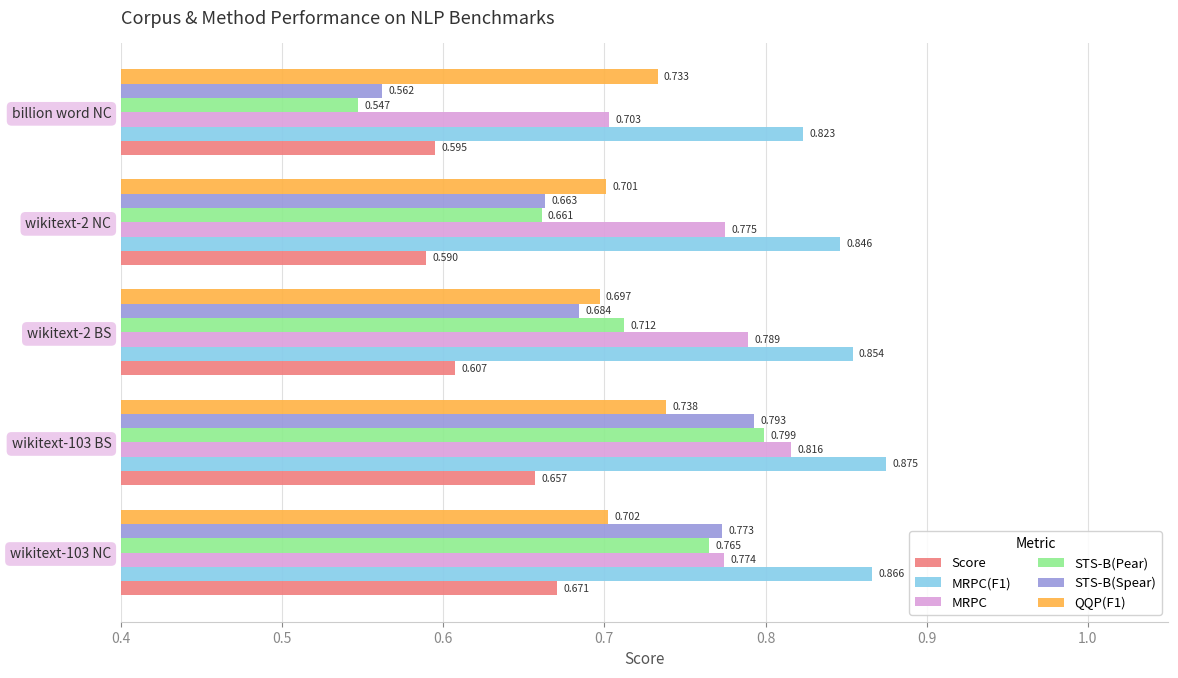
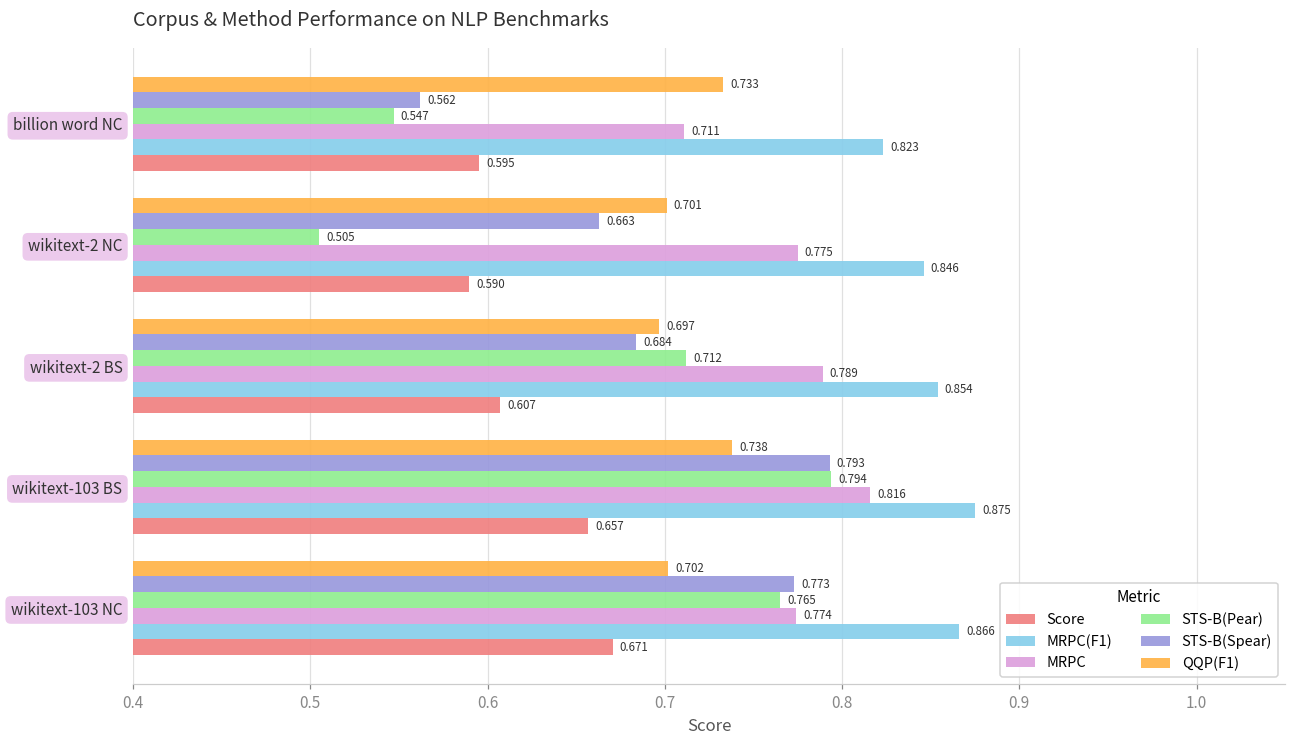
MRPC, billion word NC: 0.703 -> 0.711
STS-B(Pear), wikitext-2 NC: 0.661 -> 0.505
STS-B(Pear), wikitext-103 BS: 0.799 -> 0.794
